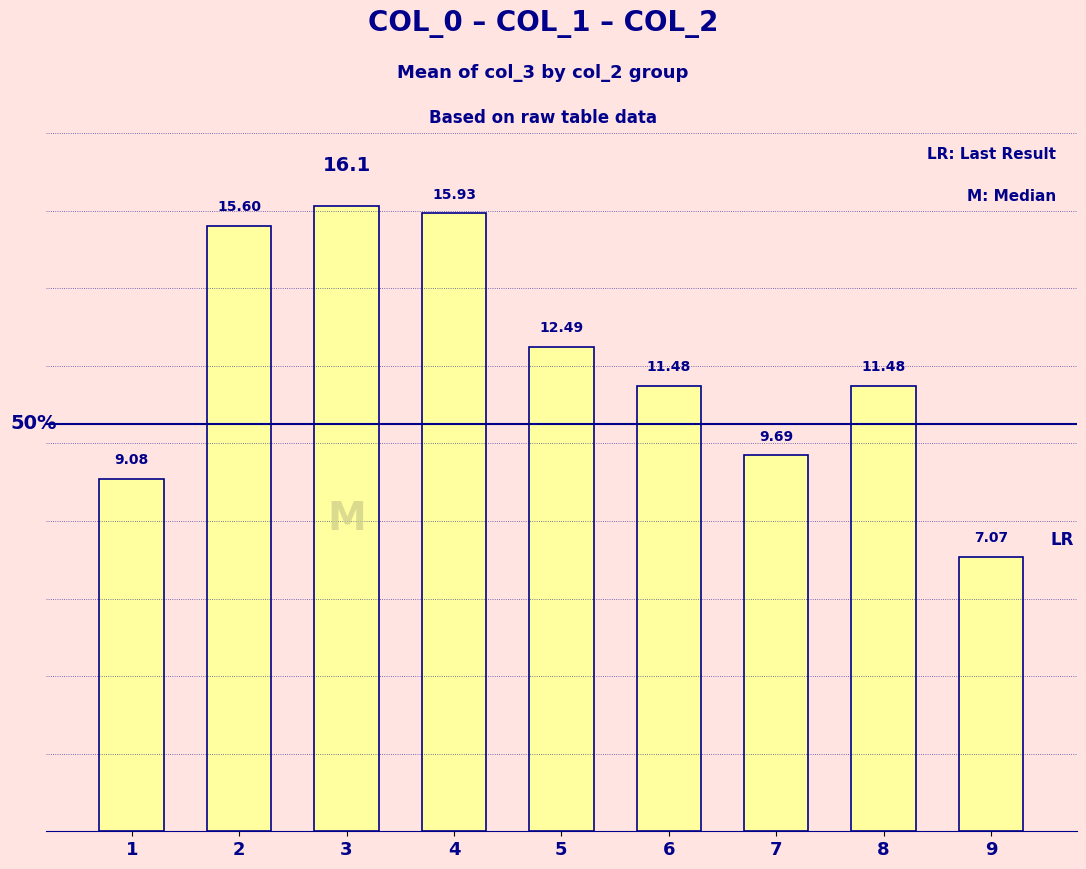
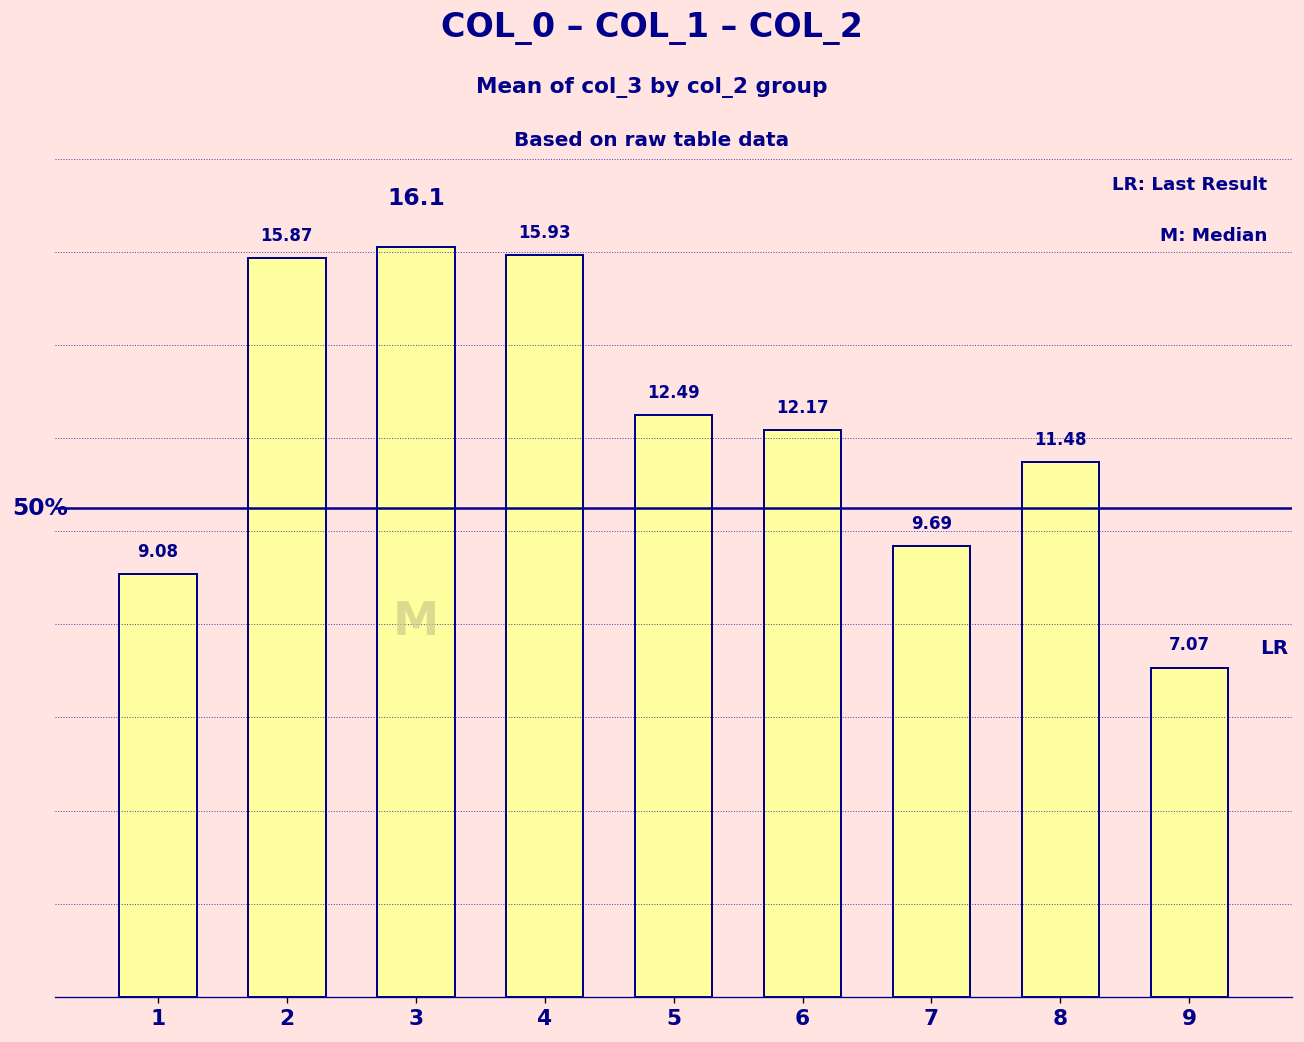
2: 15.60 -> 15.87
6: 11.48 -> 12.17
